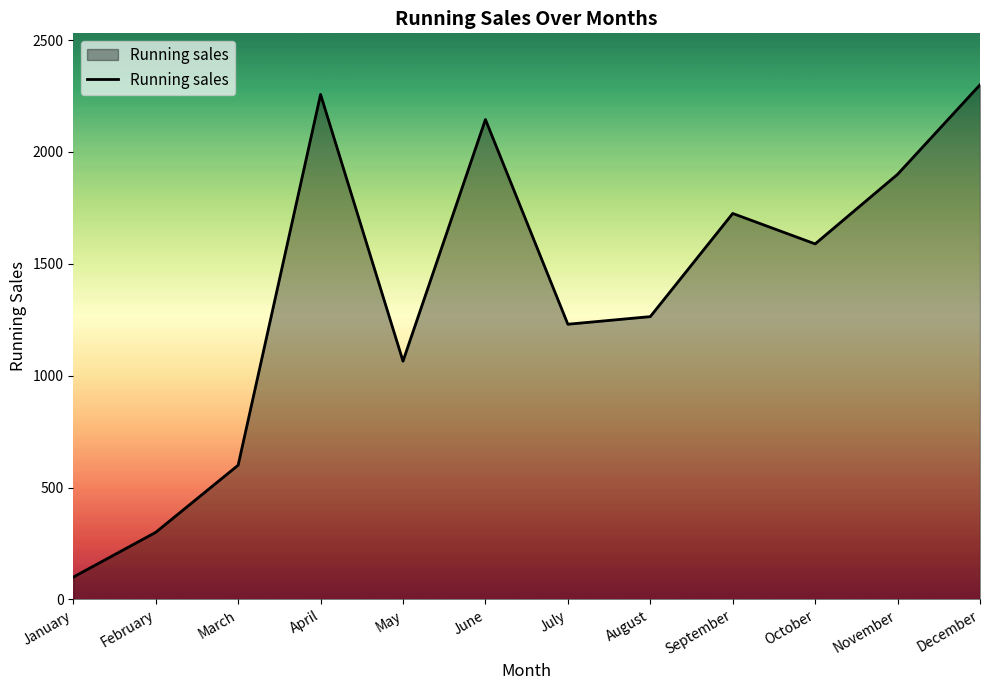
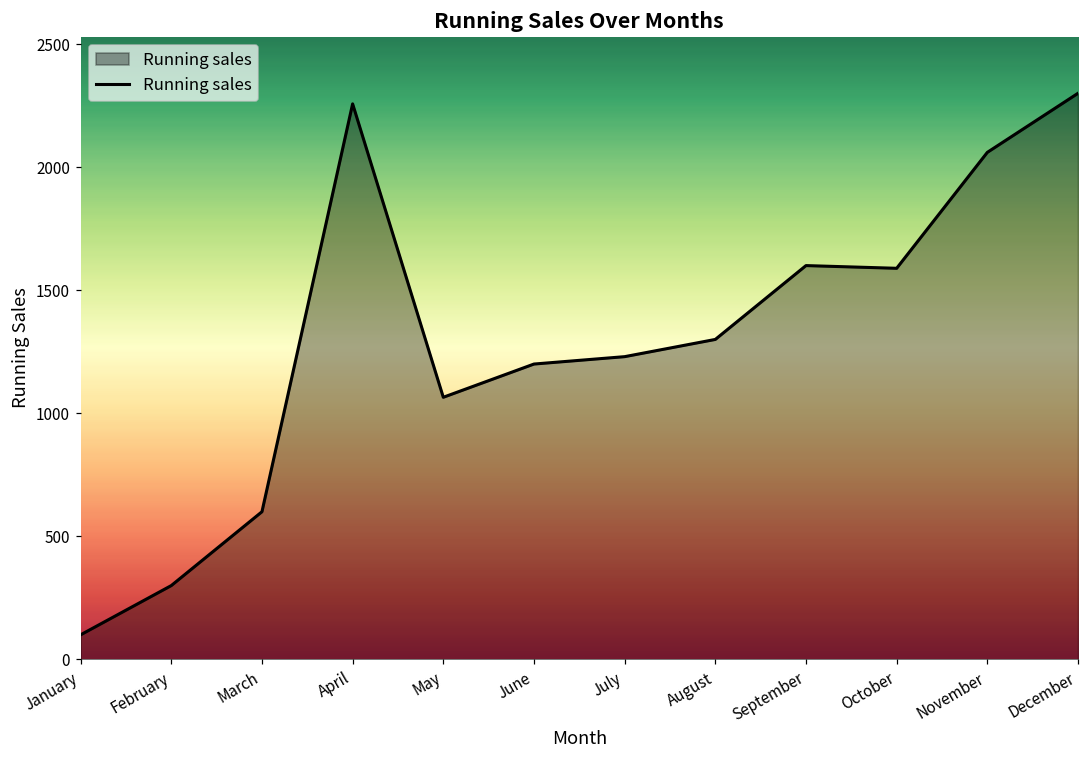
June: 2150 -> 1200
August: 1260 -> 1300
September: 1730 -> 1600
November: 1900 -> 2060
